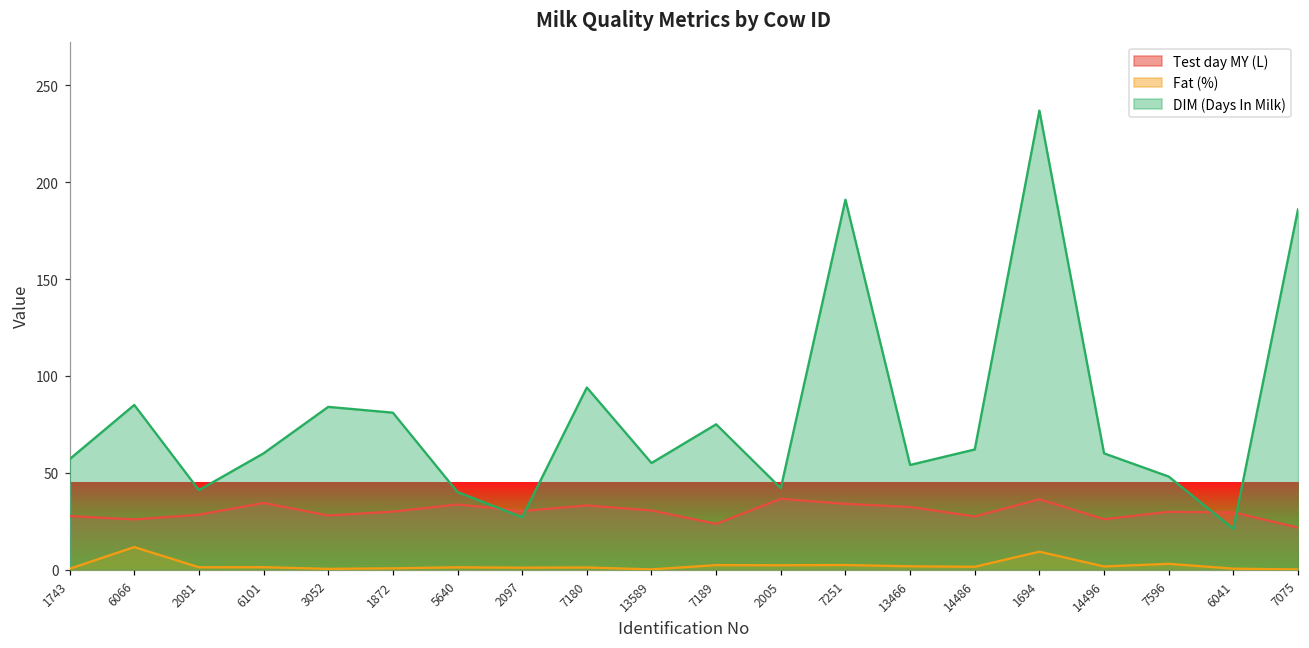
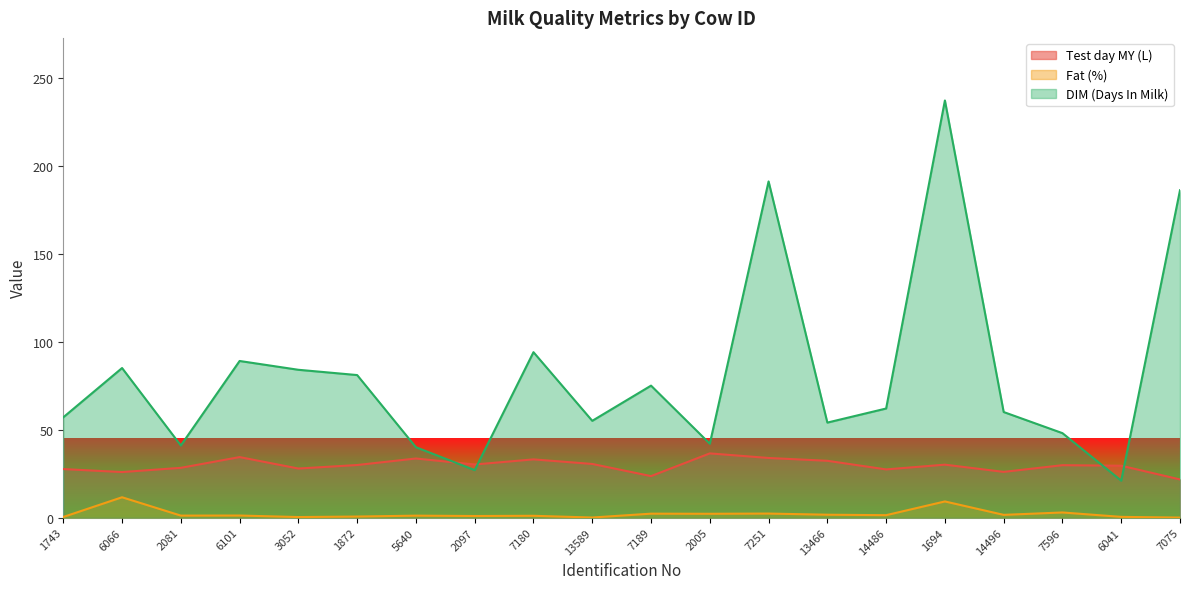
DIM (Days In Milk), 6101: 60 -> 89
Test day MY (L), 1694: 36 -> 30
